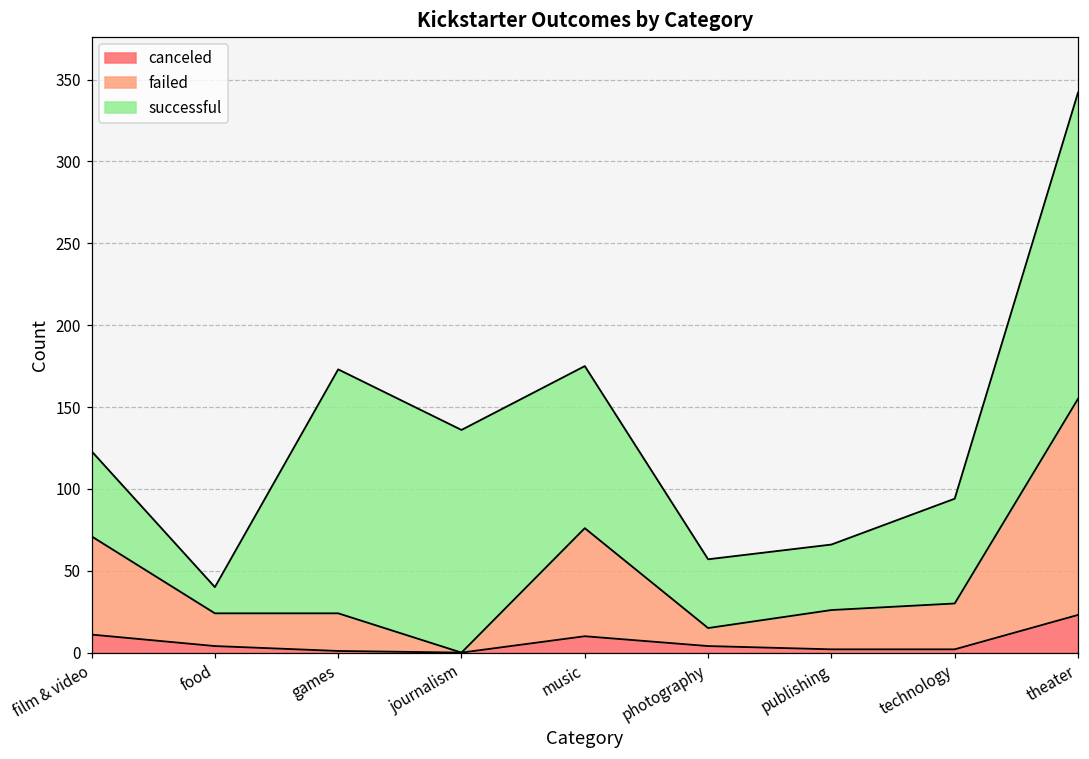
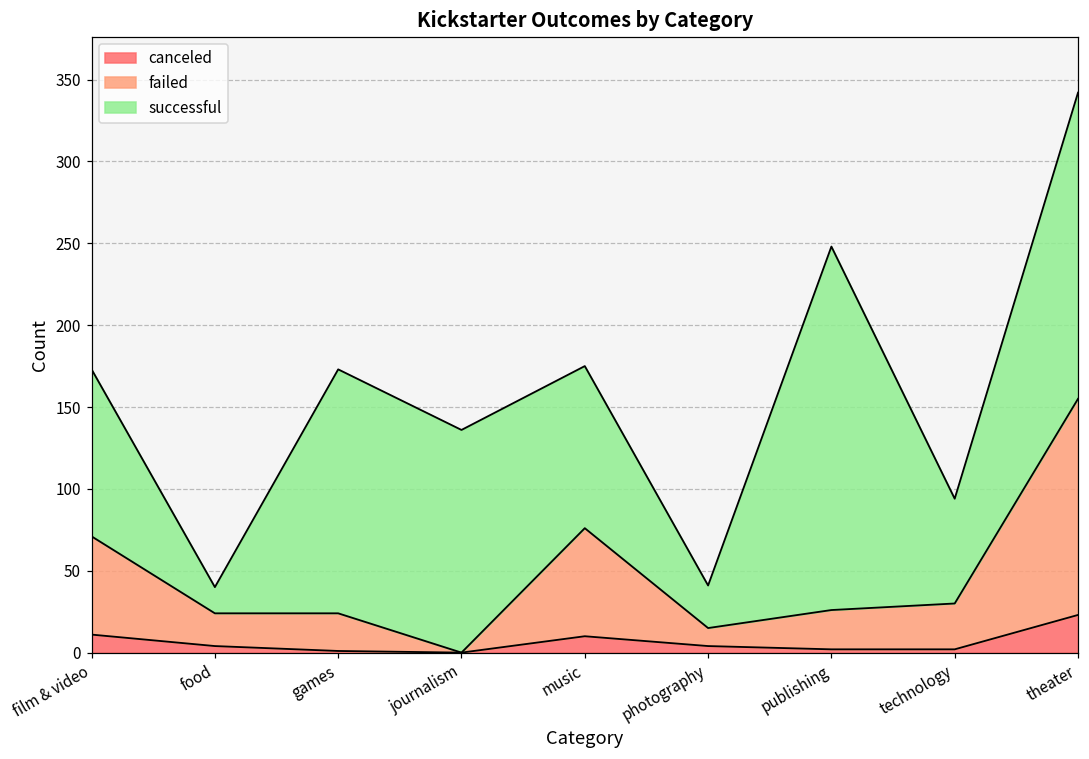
successful, film & video: 52 -> 102
successful, photography: 42 -> 26
successful, publishing: 40 -> 222
